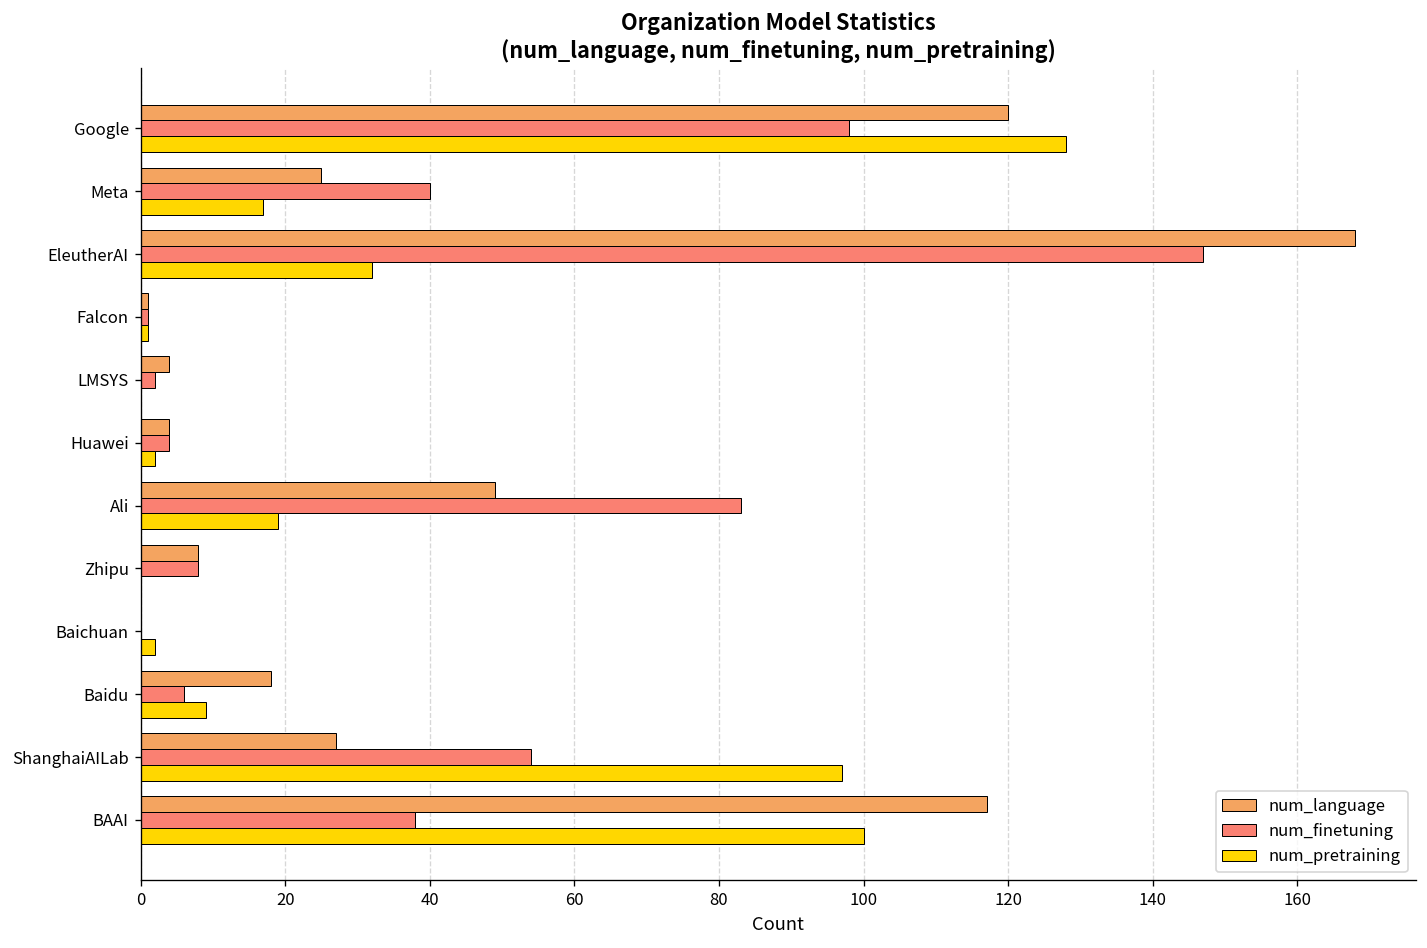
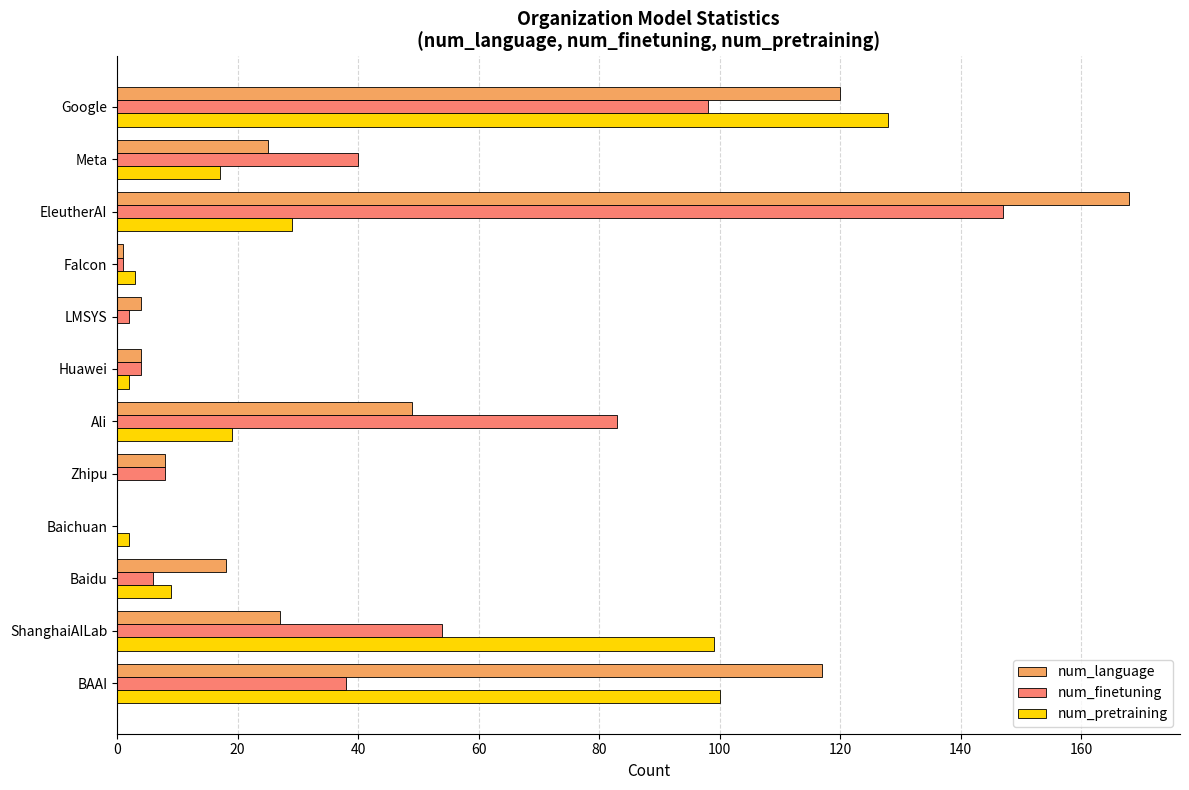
num_pretraining, EleutherAI: 32 -> 29
num_pretraining, Falcon: 1 -> 3
num_pretraining, ShanghaiAILab: 97 -> 99
